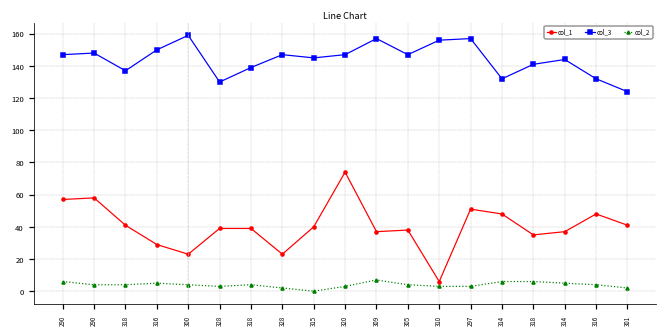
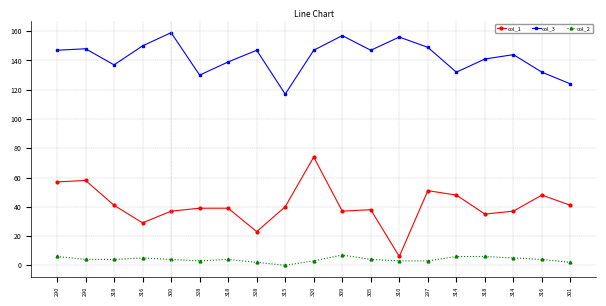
col_1, 300: 23 -> 37
col_3, 315: 145 -> 117
col_3, 297: 157 -> 149
